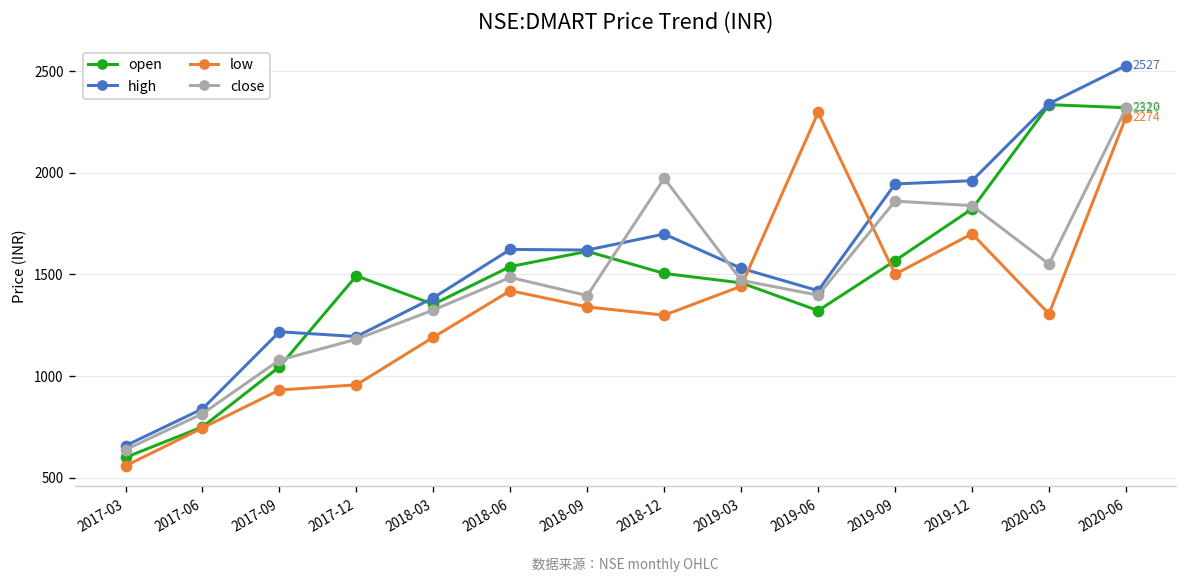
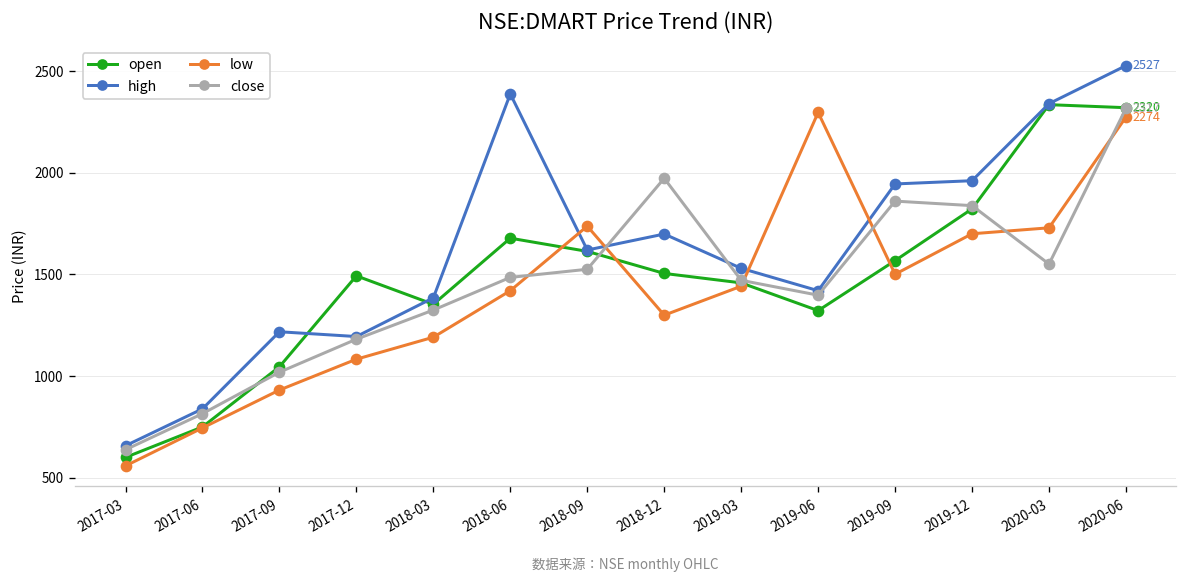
close, 2017-09: 1080 -> 1020
low, 2017-12: 960 -> 1080
open, 2018-06: 1540 -> 1680
high, 2018-06: 1620 -> 2390
low, 2018-09: 1340 -> 1740
close, 2018-09: 1400 -> 1530
low, 2020-03: 1310 -> 1730
